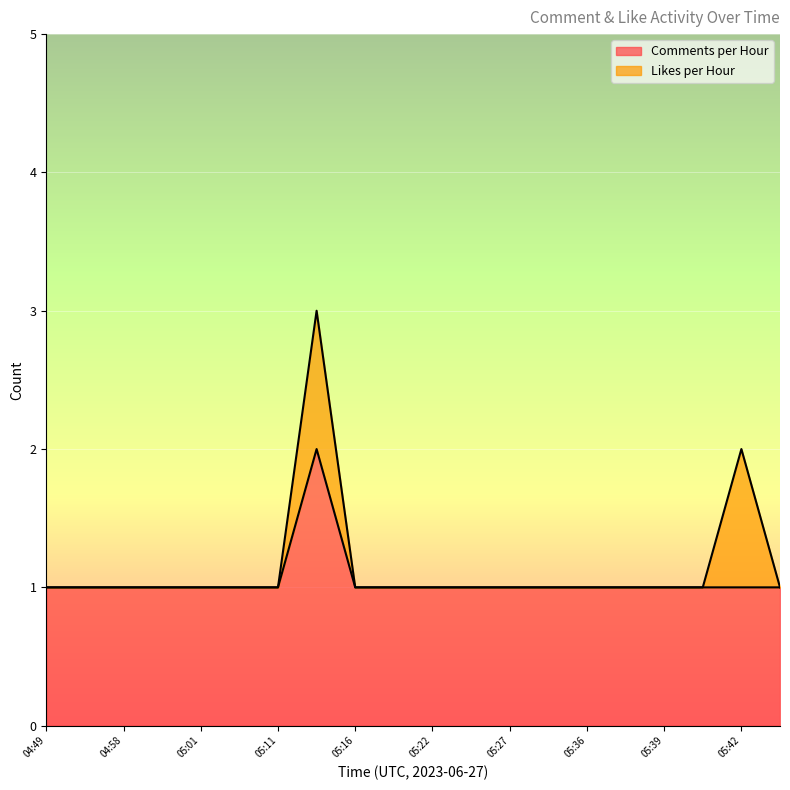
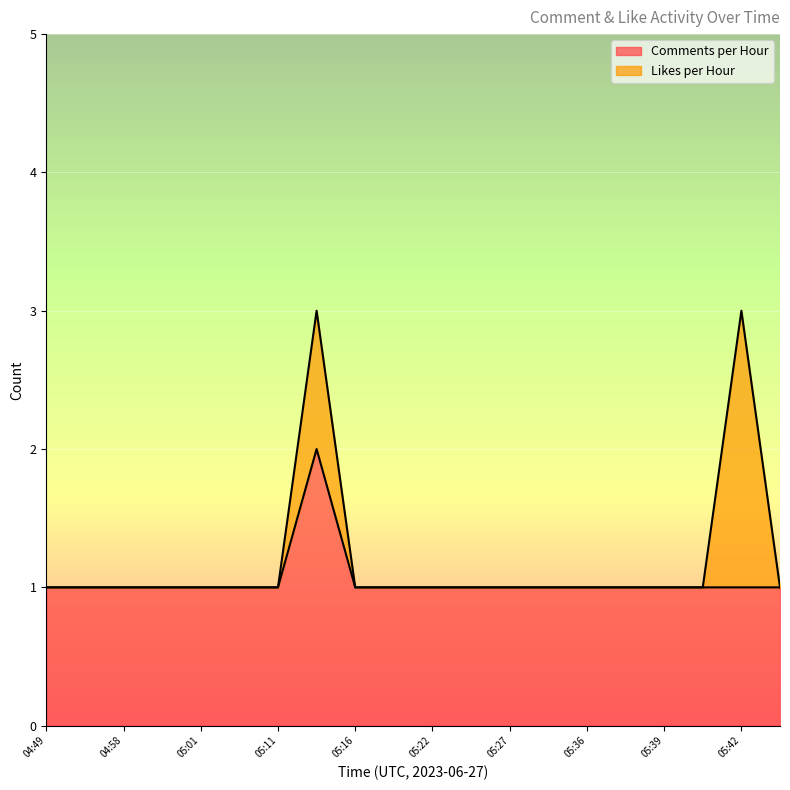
Likes per Hour, 05:42: 1 -> 2
